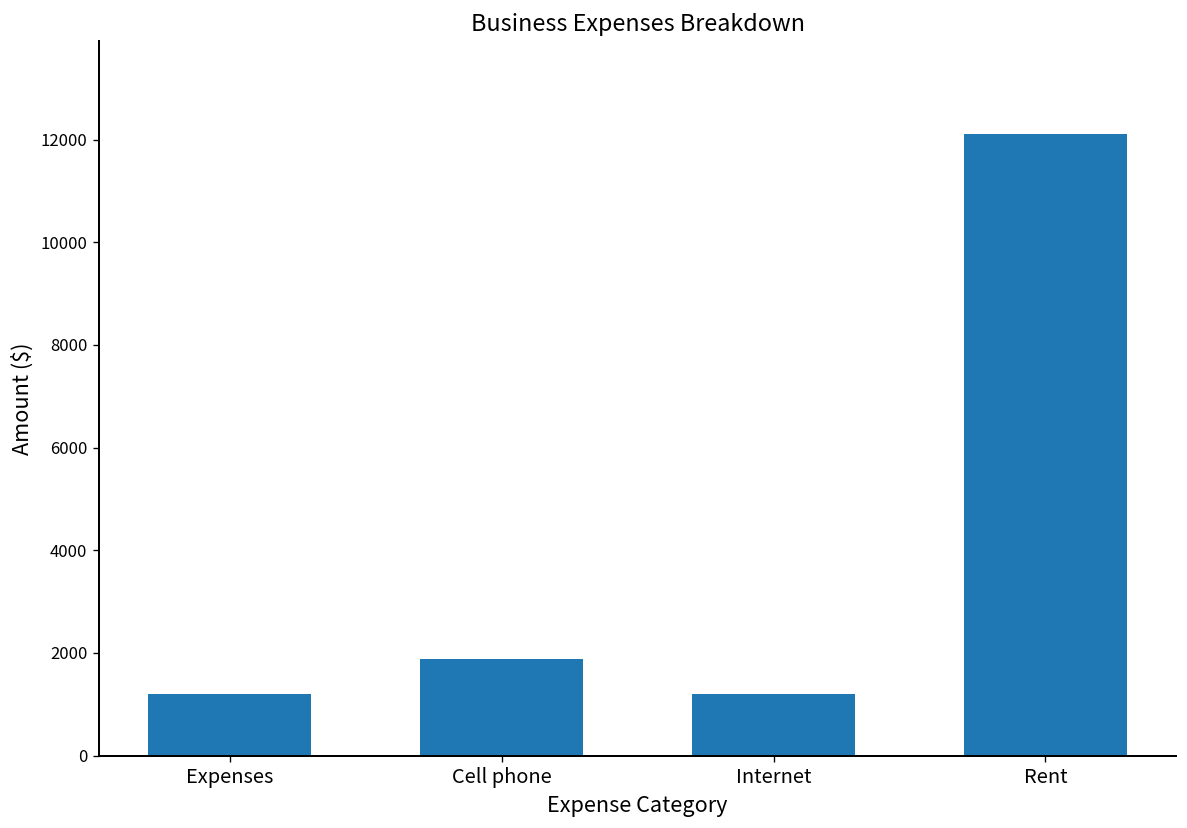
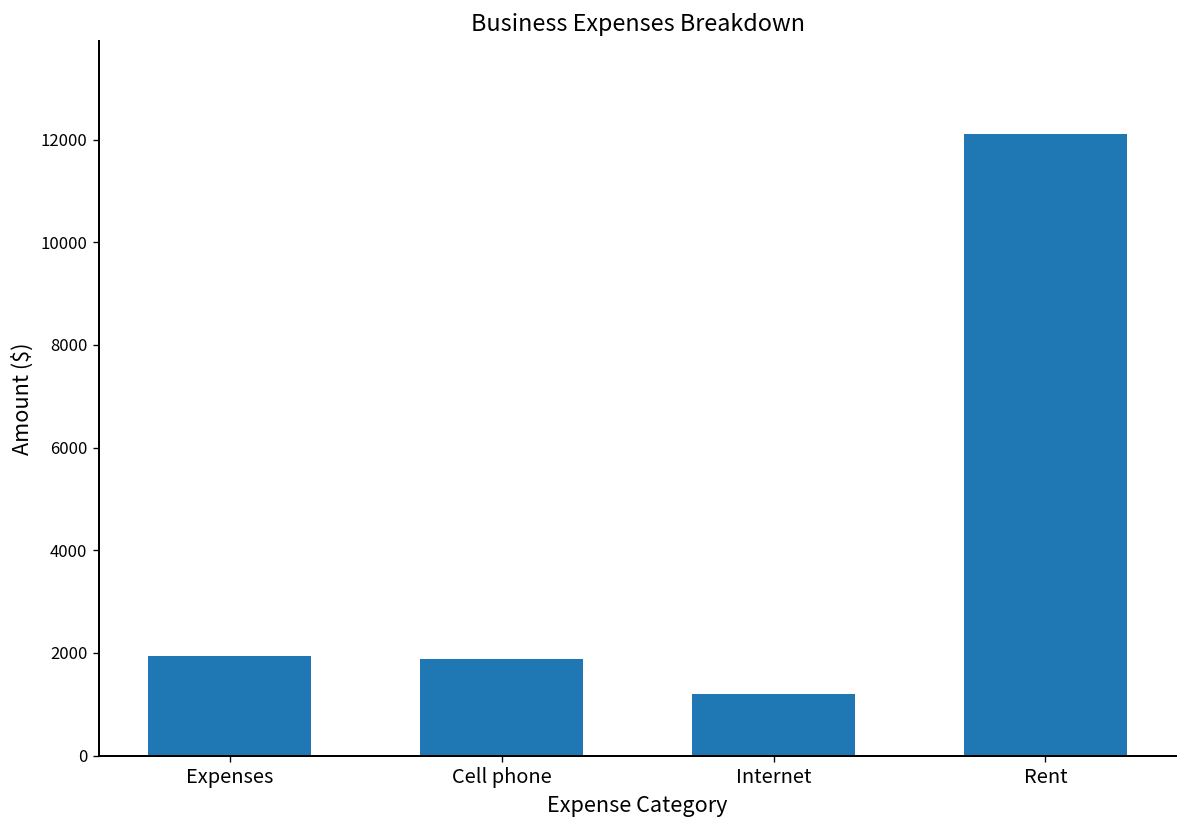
Expenses: 1200 -> 1900
